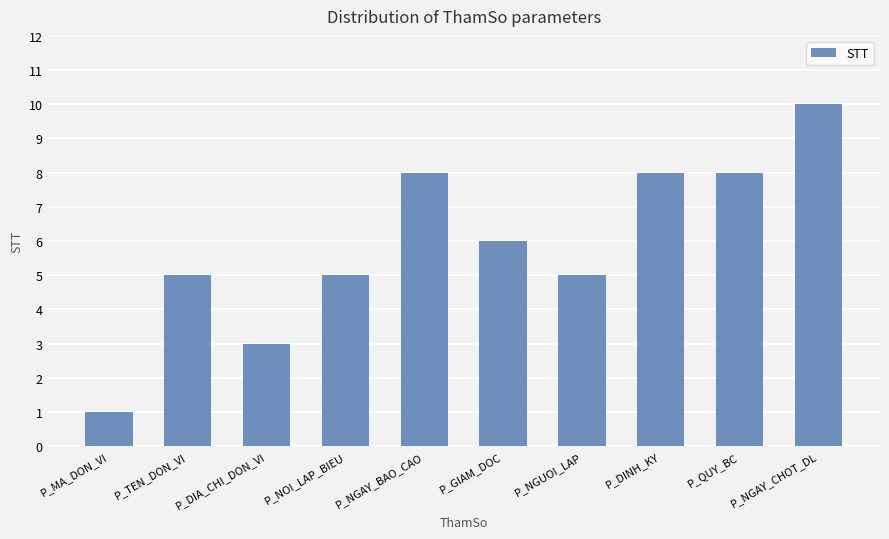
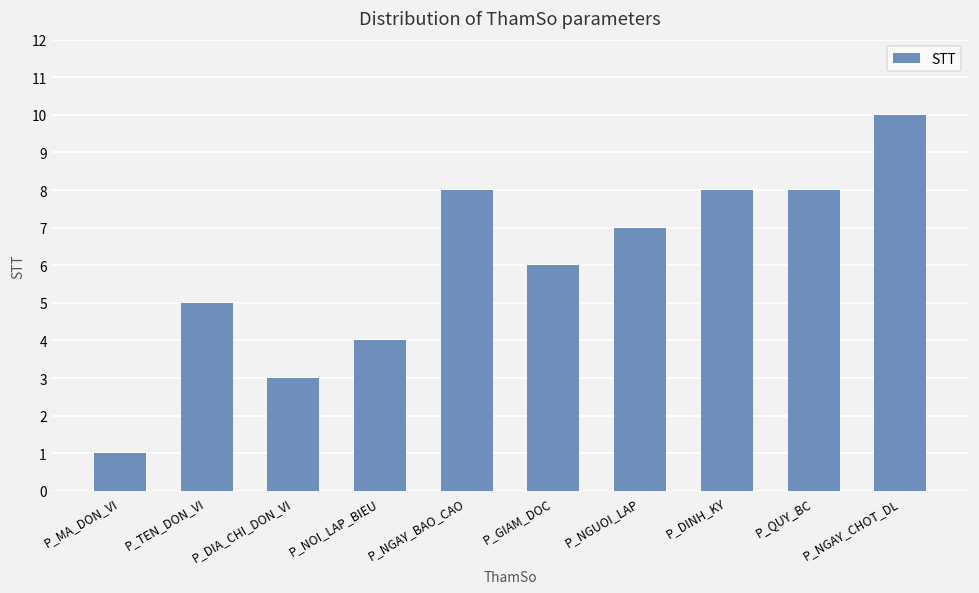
P_NOI_LAP_BIEU: 5 -> 4
P_NGUOI_LAP: 5 -> 7
